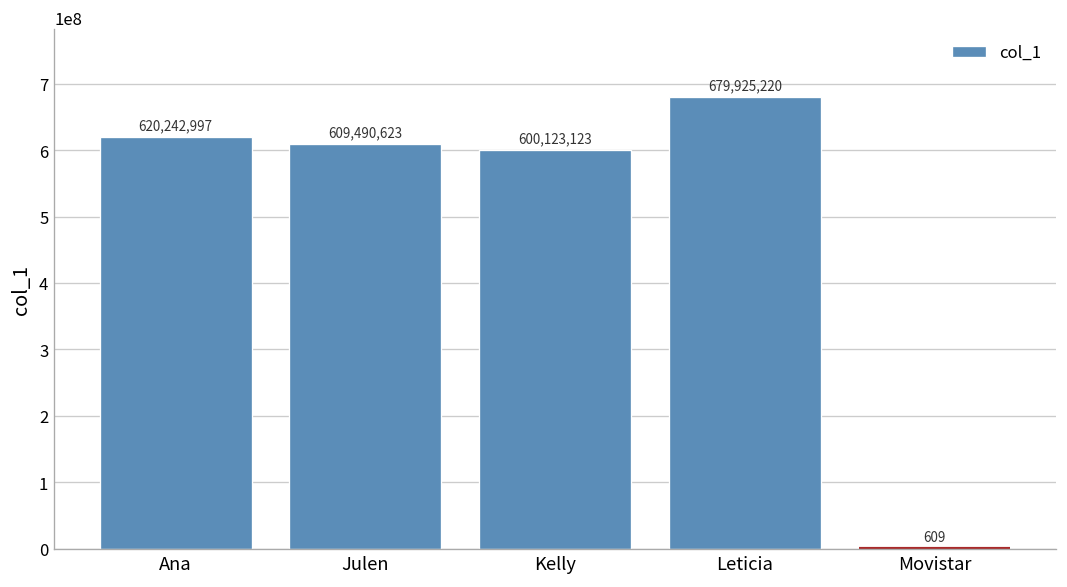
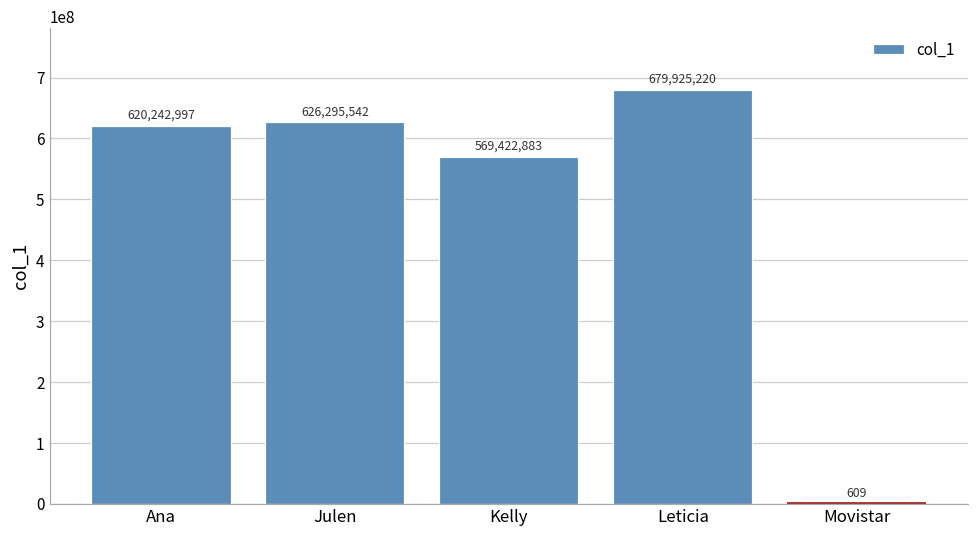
Julen: 609,490,623 -> 626,295,542
Kelly: 600,123,123 -> 569,422,883
